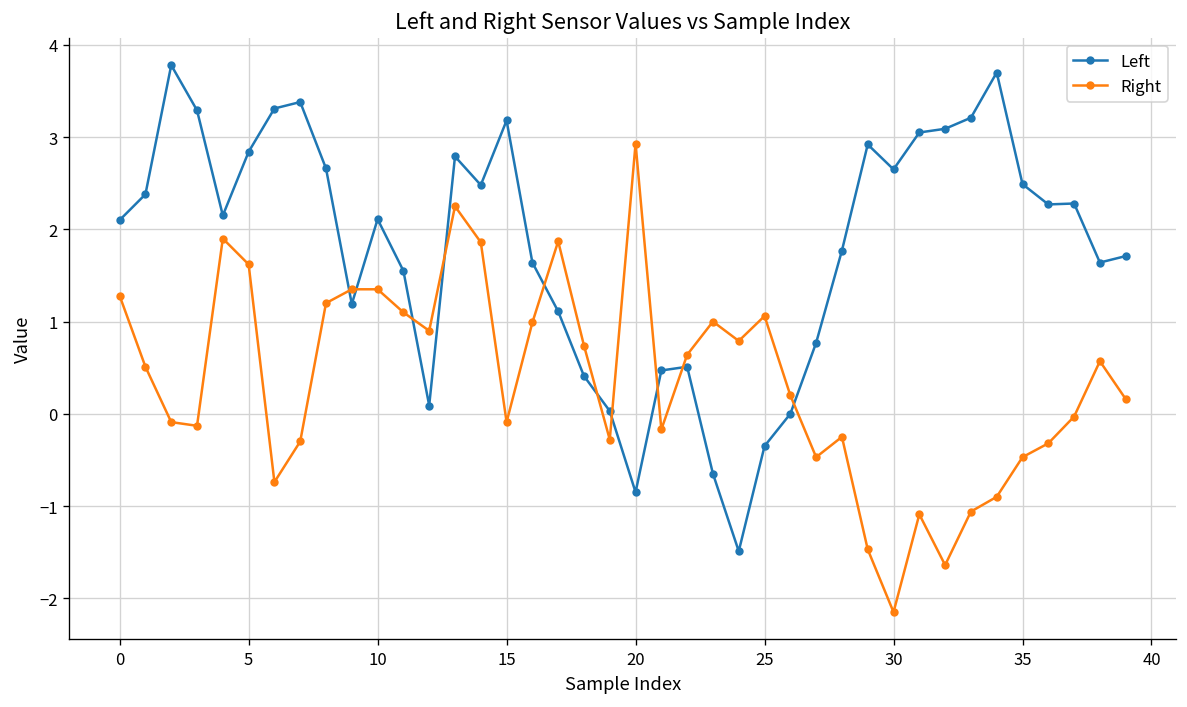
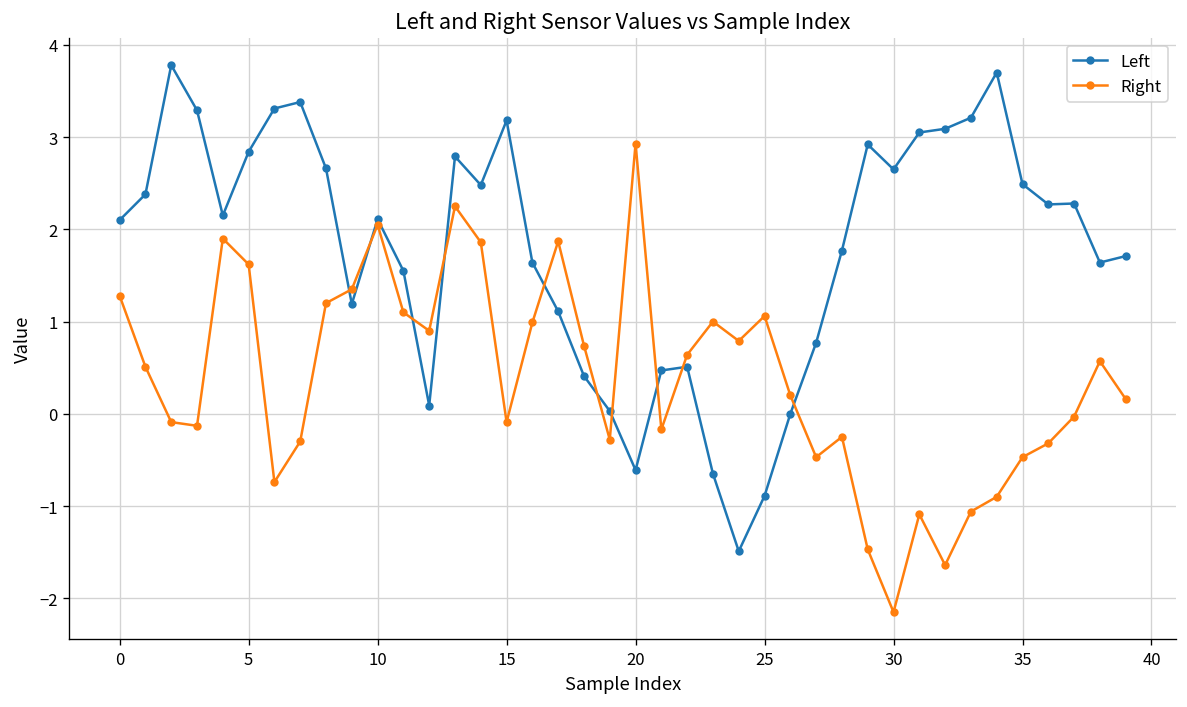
Right, 10: 1.4 -> 2.1
Left, 20: -0.9 -> -0.6
Left, 25: -0.4 -> -0.9
